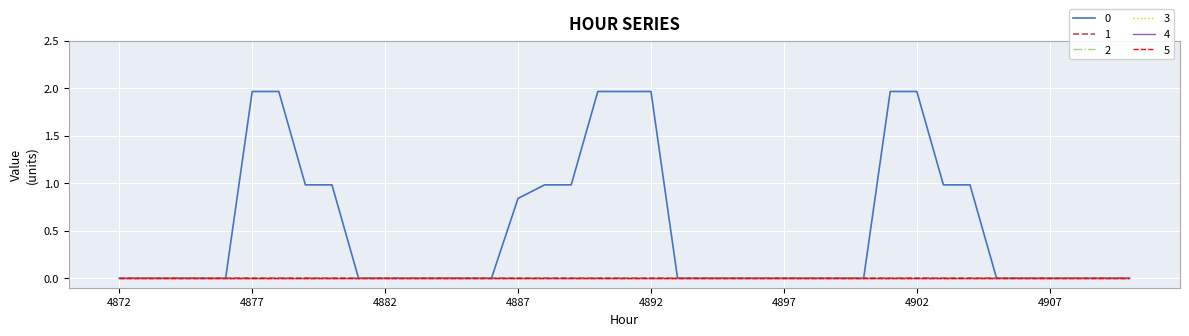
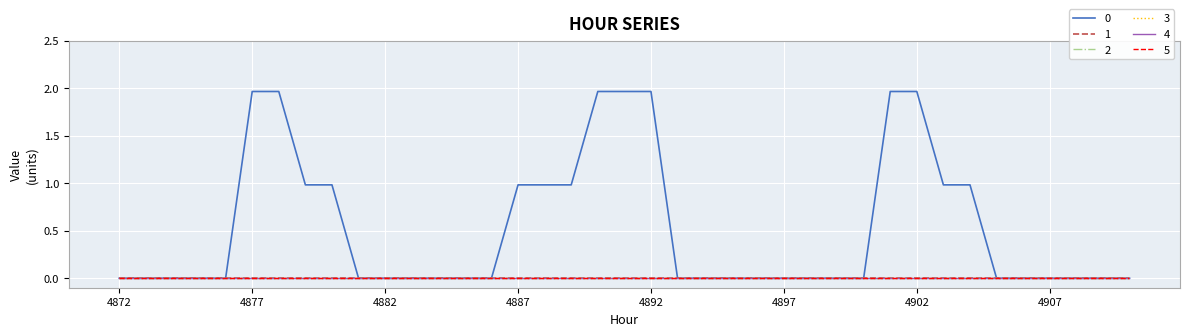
0, 4887: 0.8 -> 1.0
